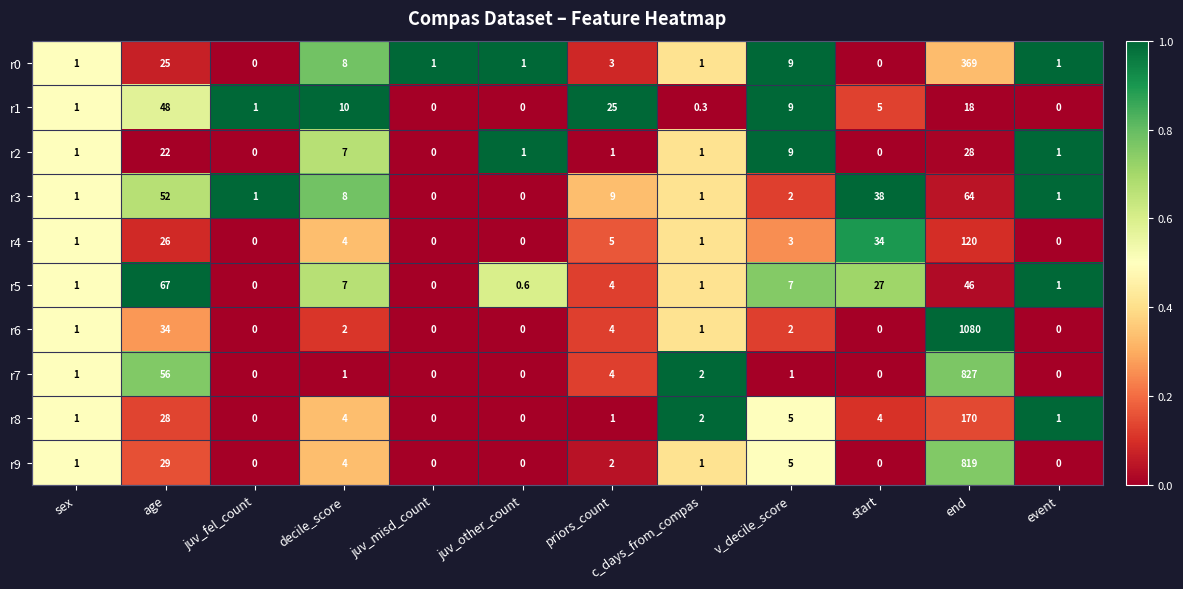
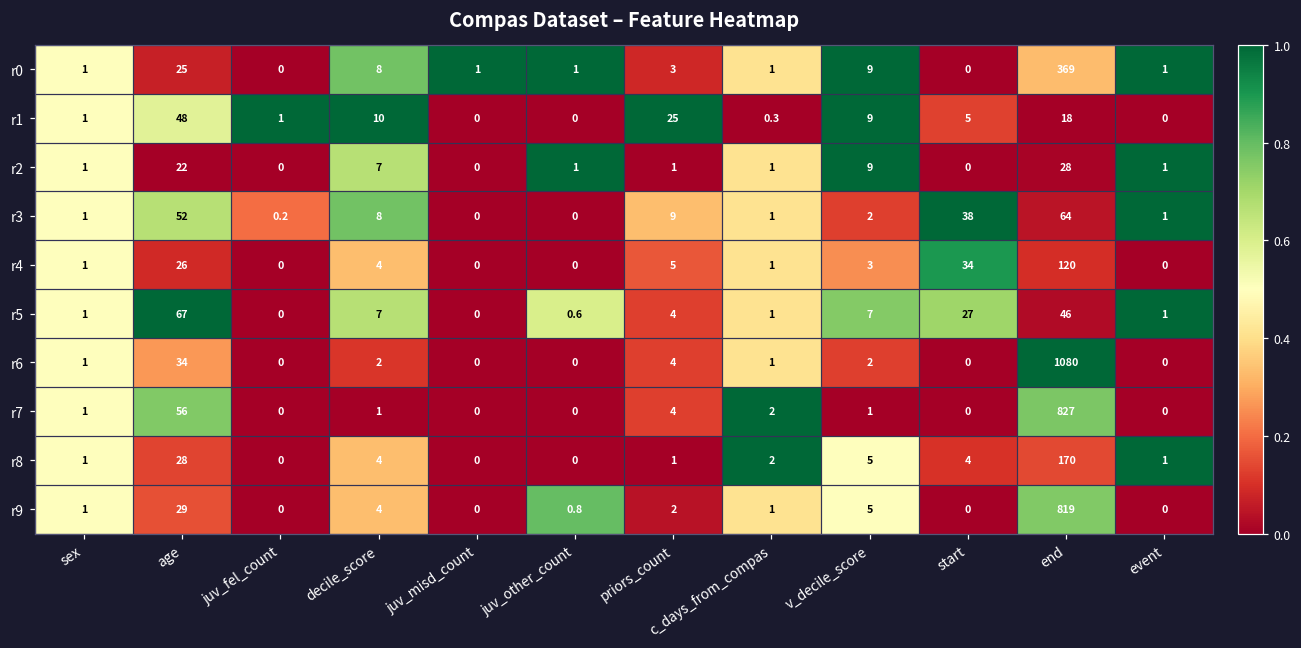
r3, juv_fel_count: 1 -> 0.2
r9, juv_other_count: 0 -> 0.8
